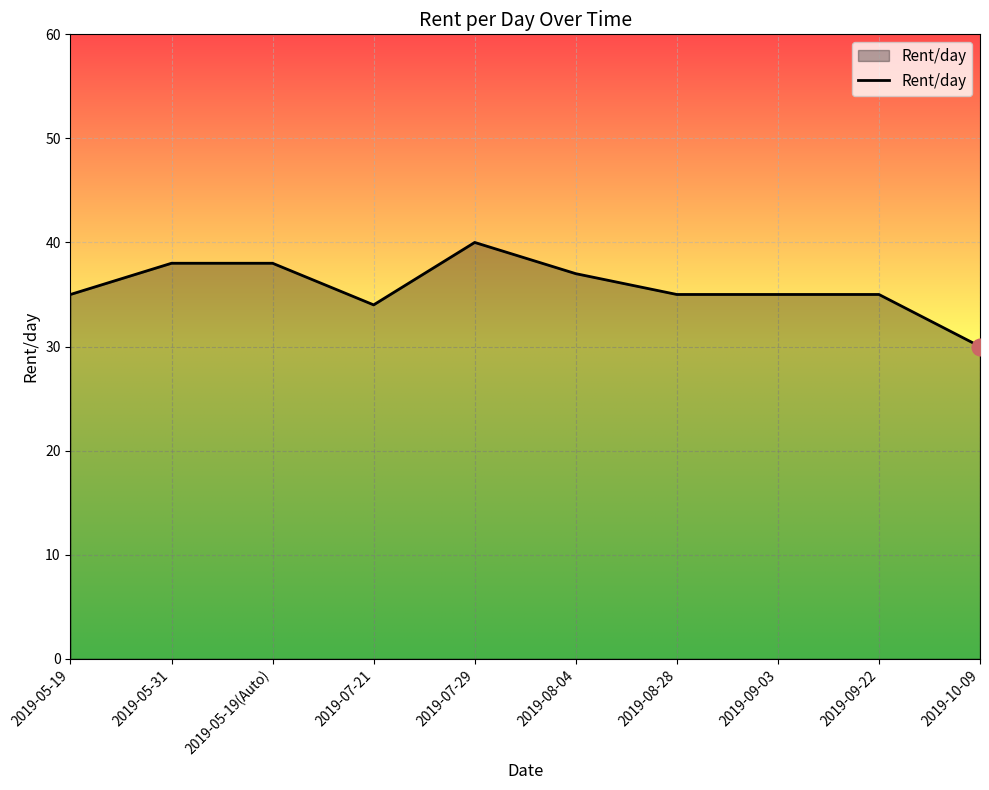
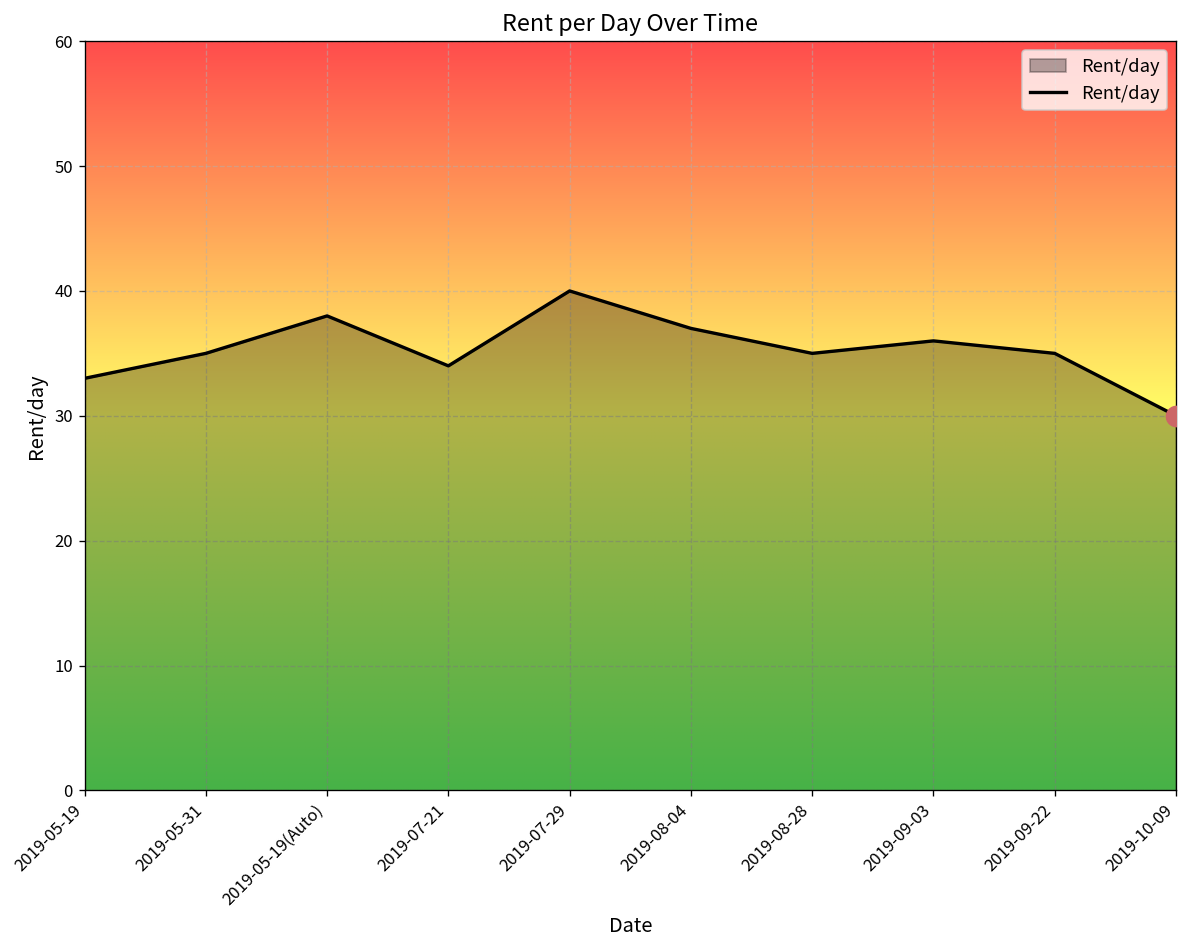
Rent/day, 2019-05-19: 35 -> 33
Rent/day, 2019-05-31: 38 -> 35
Rent/day, 2019-09-03: 35 -> 36
